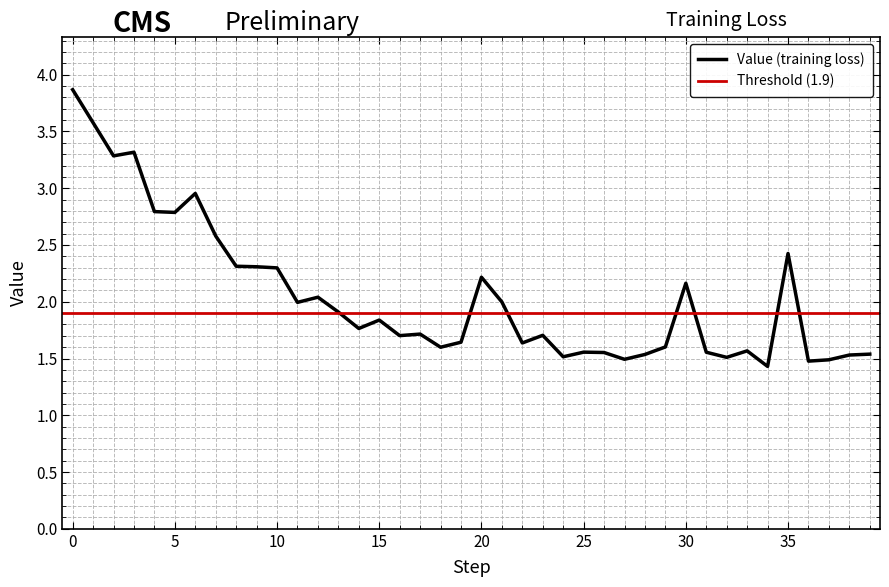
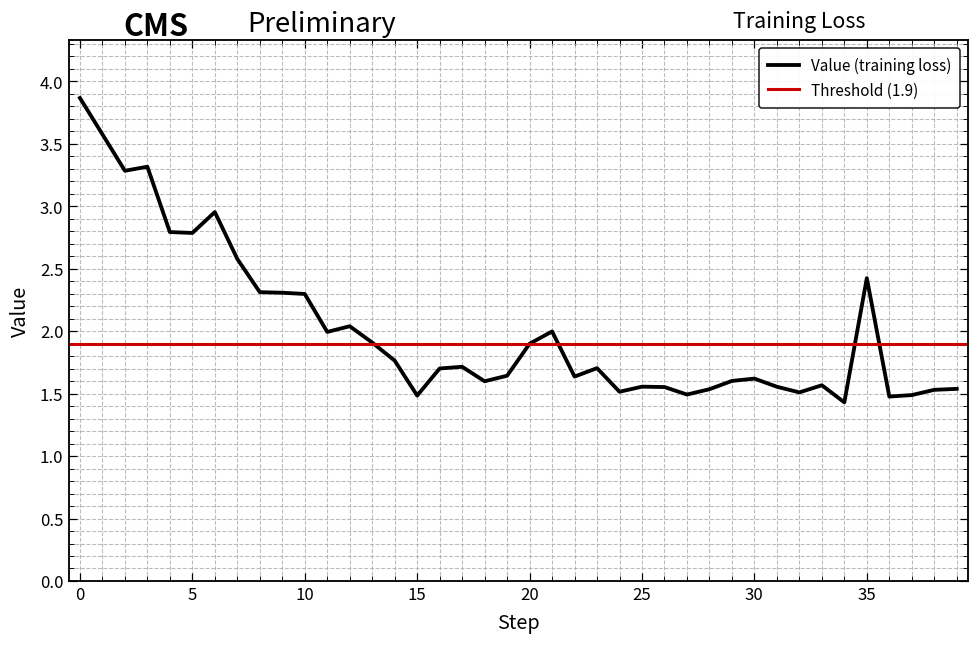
15: 1.84 -> 1.48
20: 2.22 -> 1.90
30: 2.16 -> 1.62
